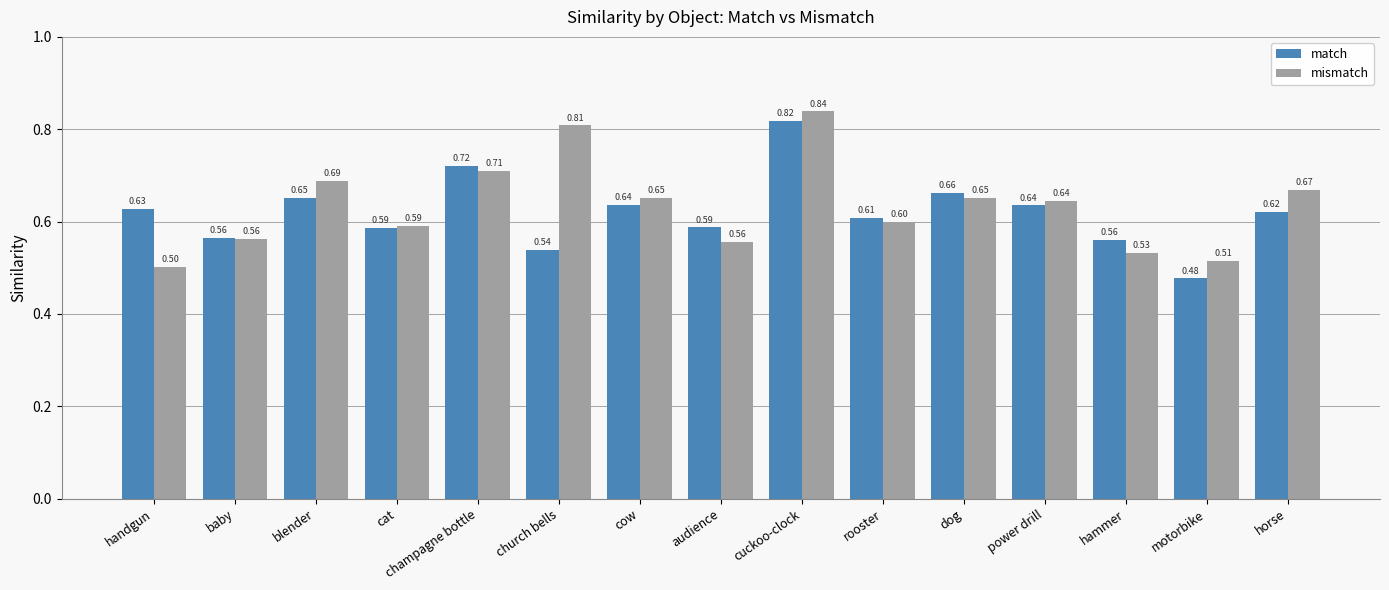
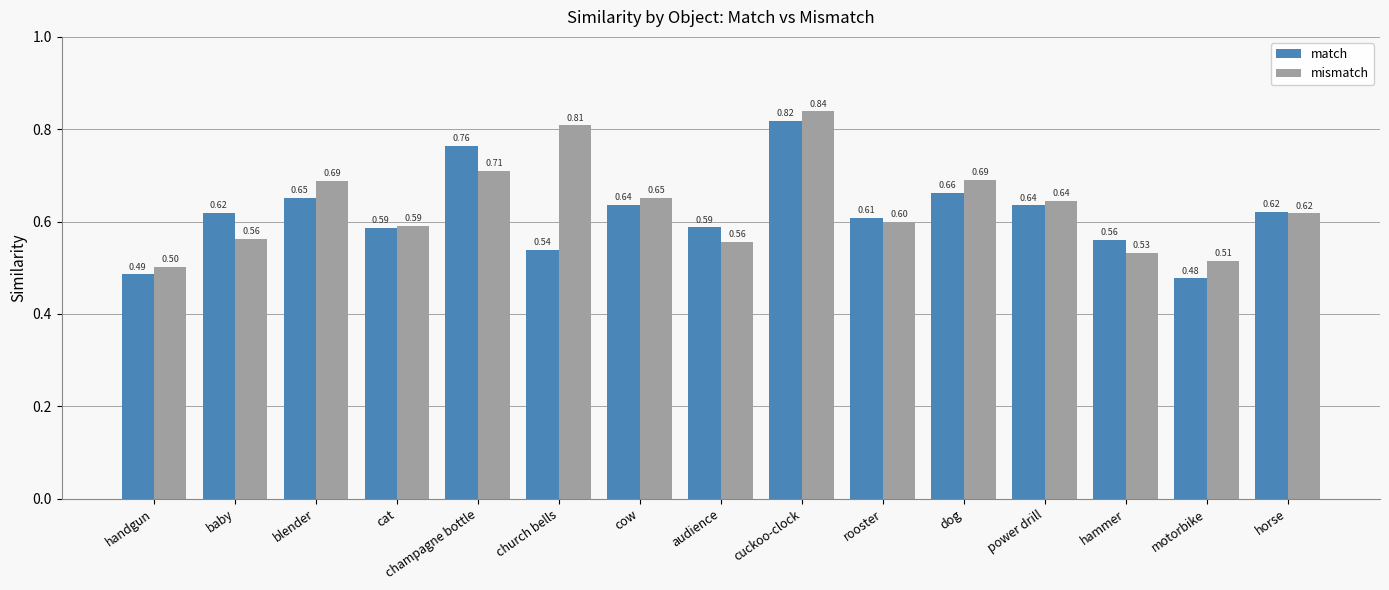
match, handgun: 0.63 -> 0.49
match, baby: 0.56 -> 0.62
match, champagne bottle: 0.72 -> 0.76
mismatch, dog: 0.65 -> 0.69
mismatch, horse: 0.67 -> 0.62
